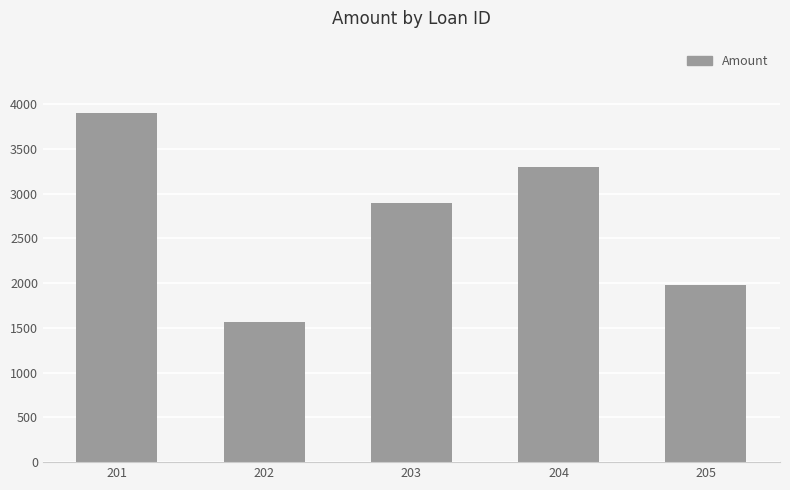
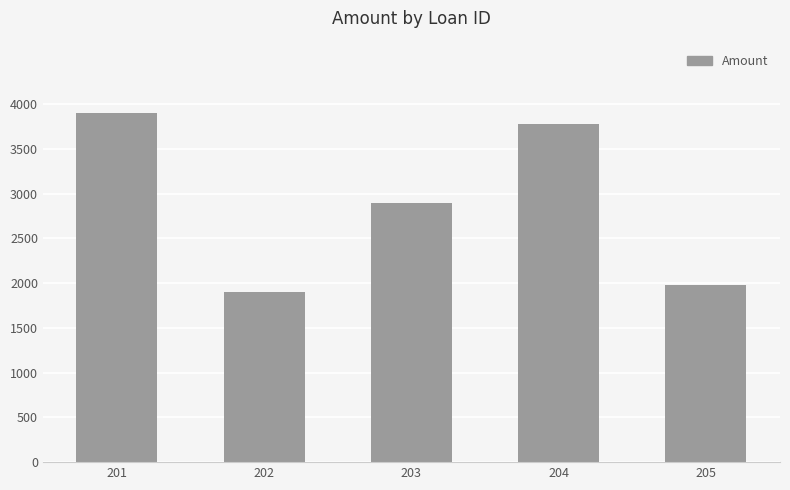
202: 1600 -> 1900
204: 3300 -> 3800
